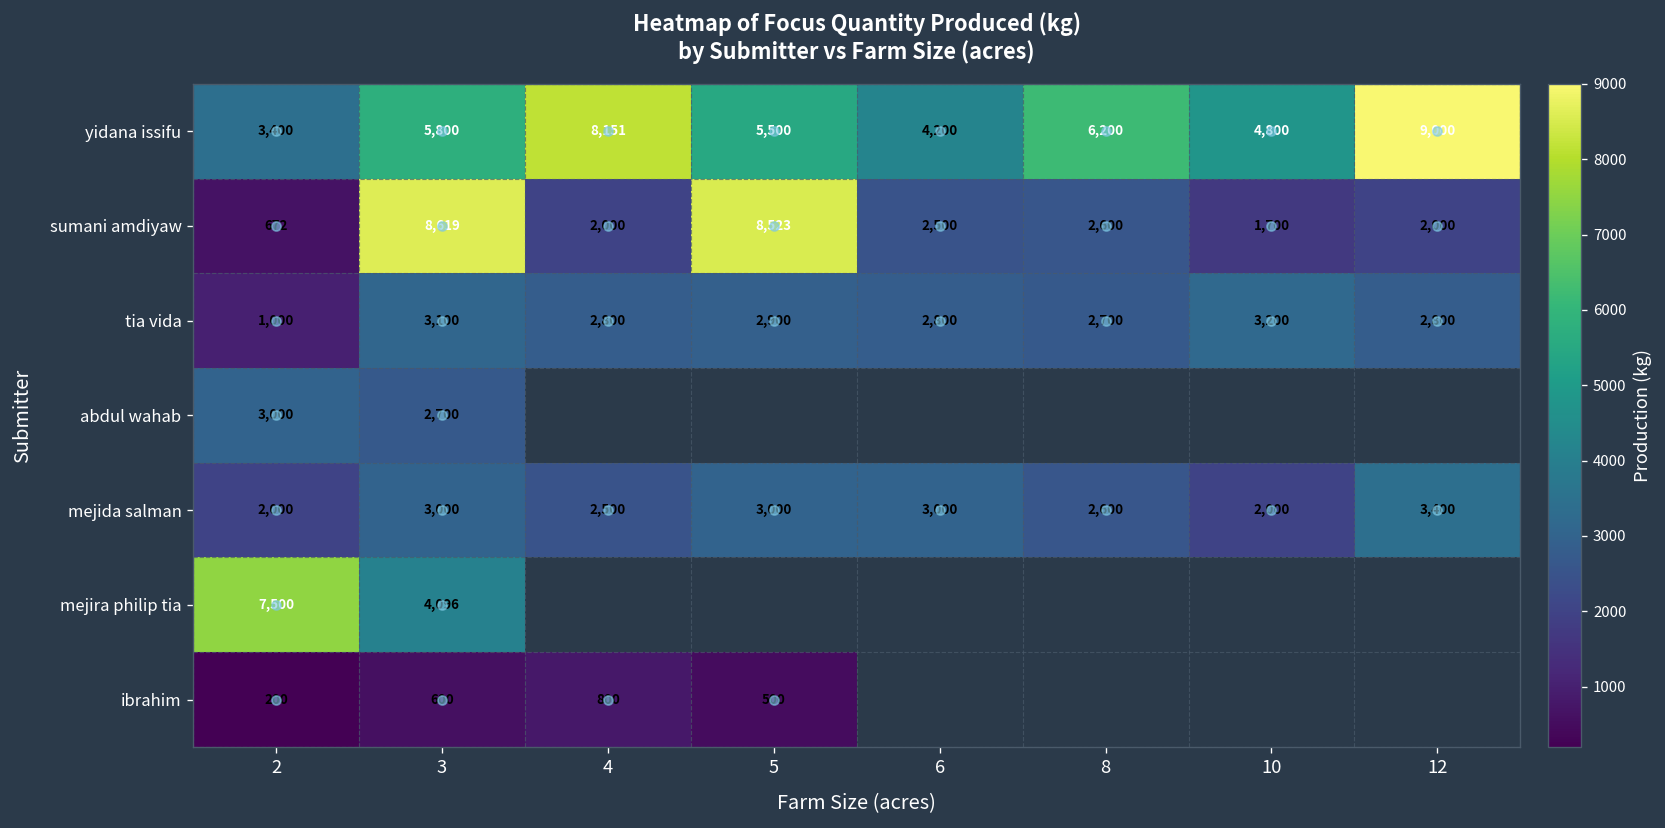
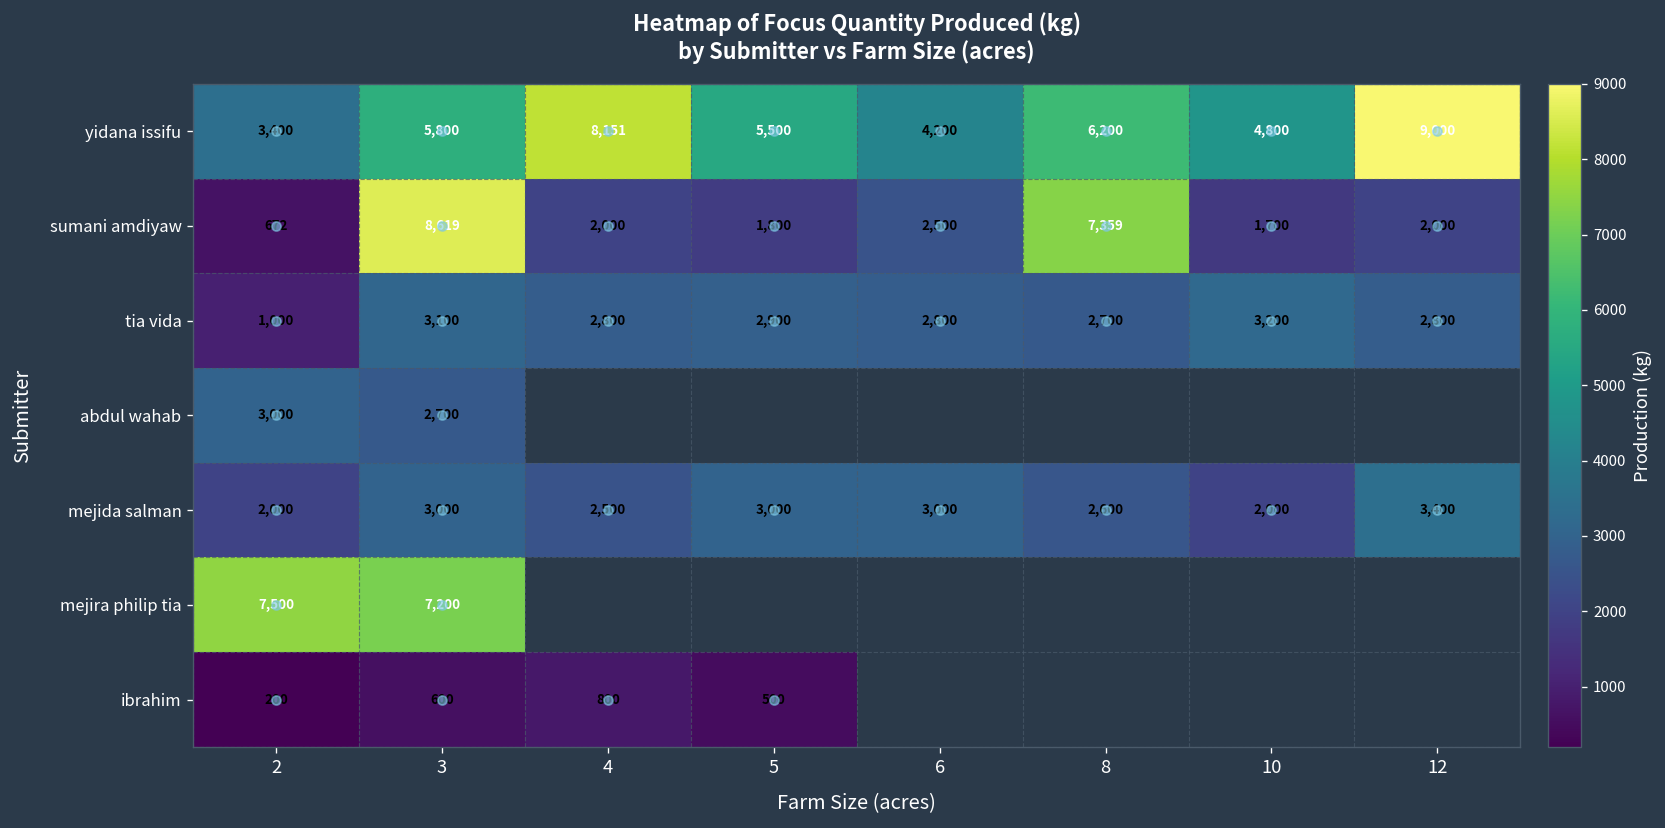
sumani amdiyaw, 5: 8,523 -> 1,800
sumani amdiyaw, 8: 2,600 -> 7,359
mejira philip tia, 3: 4,096 -> 7,200
